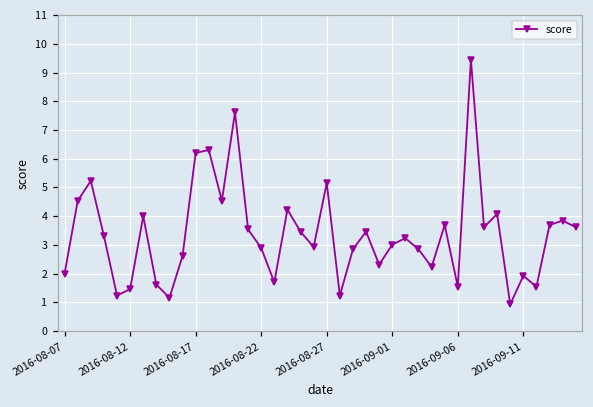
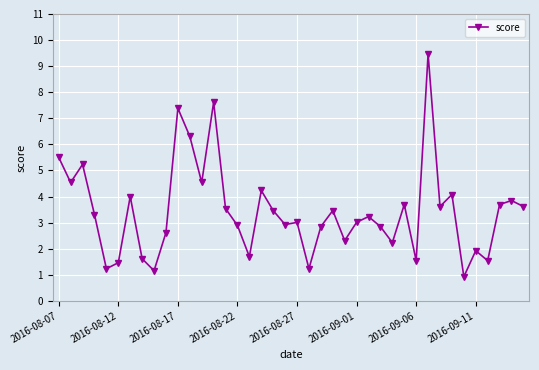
2016-08-07: 2.0 -> 5.5
2016-08-17: 6.2 -> 7.4
2016-08-27: 5.2 -> 3.0
